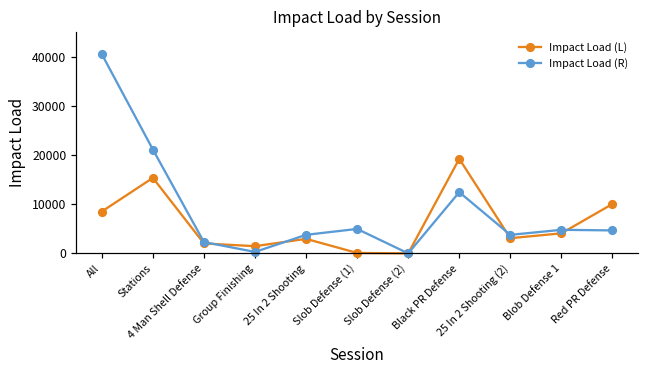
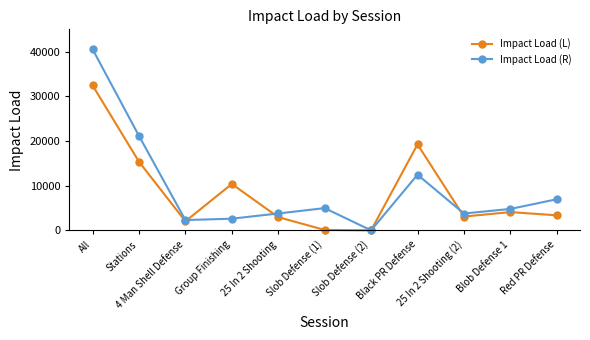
Impact Load (L), All: 9000 -> 32000
Impact Load (L), Group Finishing: 1000 -> 10000
Impact Load (R), Group Finishing: 0 -> 3000
Impact Load (L), Red PR Defense: 10000 -> 3000
Impact Load (R), Red PR Defense: 5000 -> 7000
